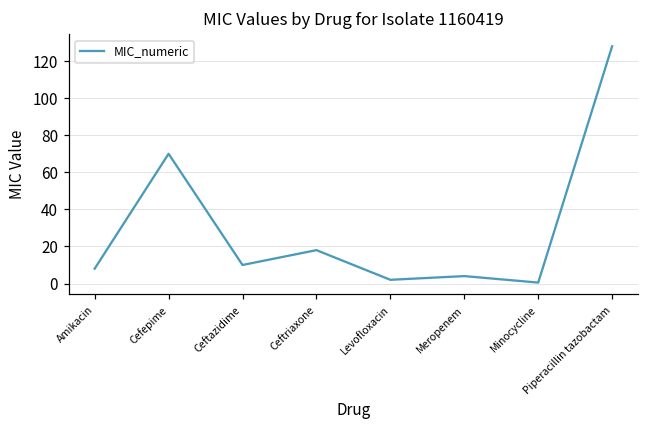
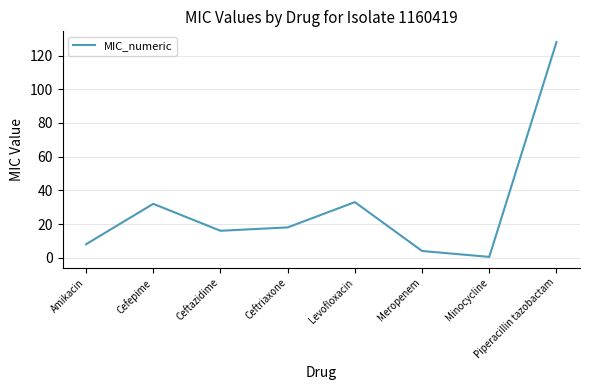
Cefepime: 70 -> 32
Ceftazidime: 10 -> 16
Levofloxacin: 2 -> 33
